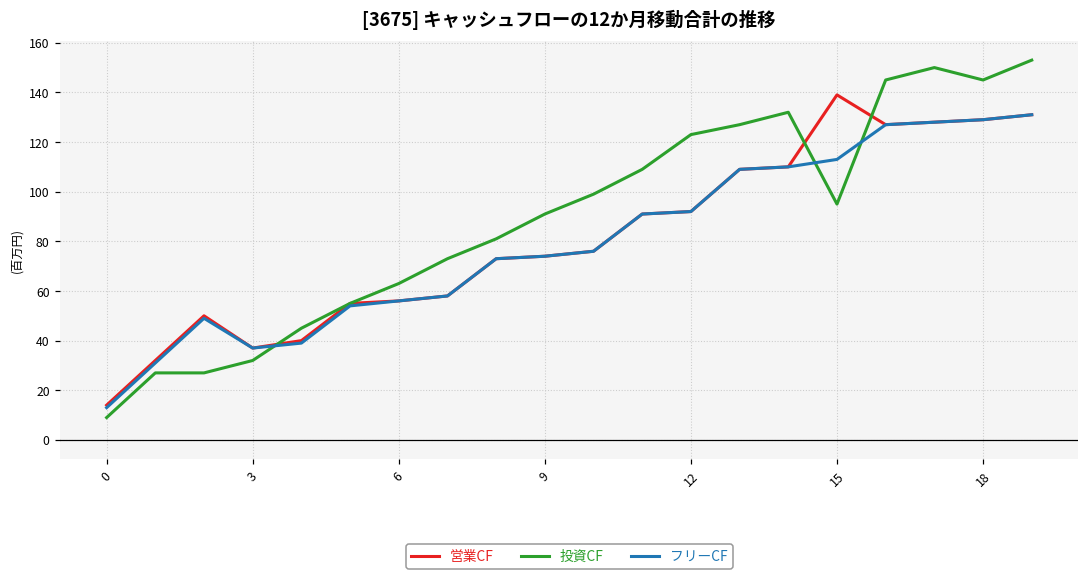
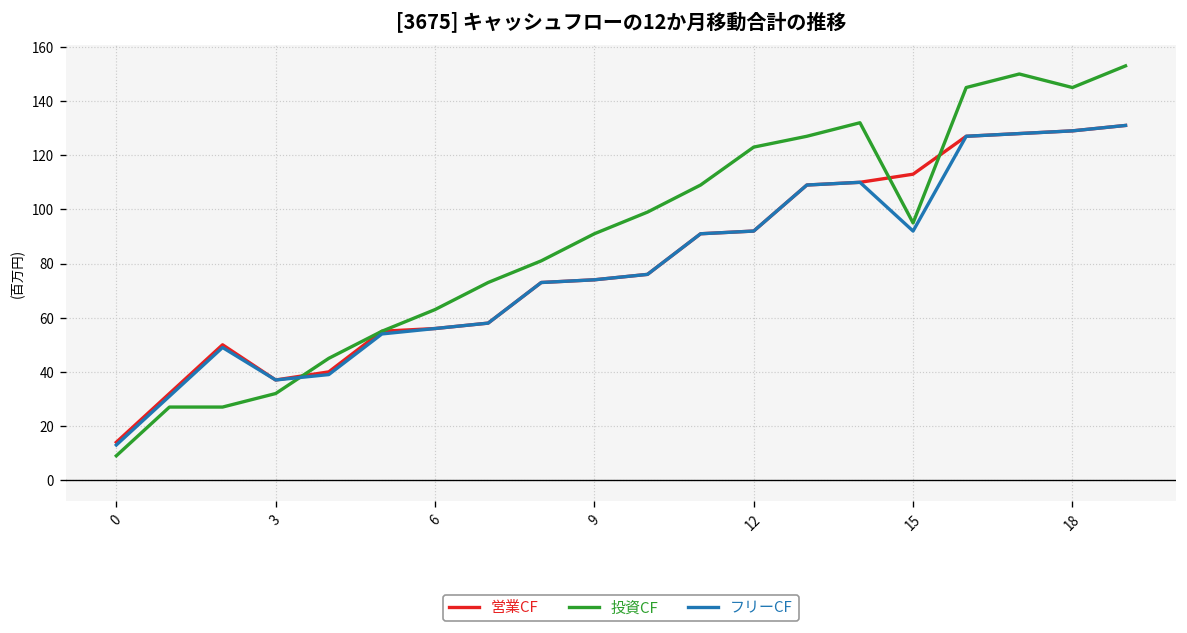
営業CF, 15: 139 -> 113
フリーCF, 15: 113 -> 92
